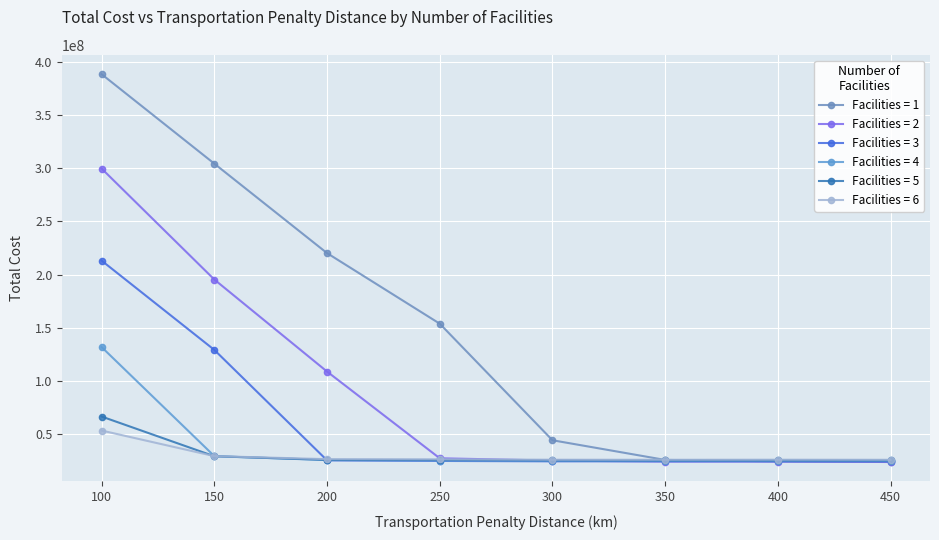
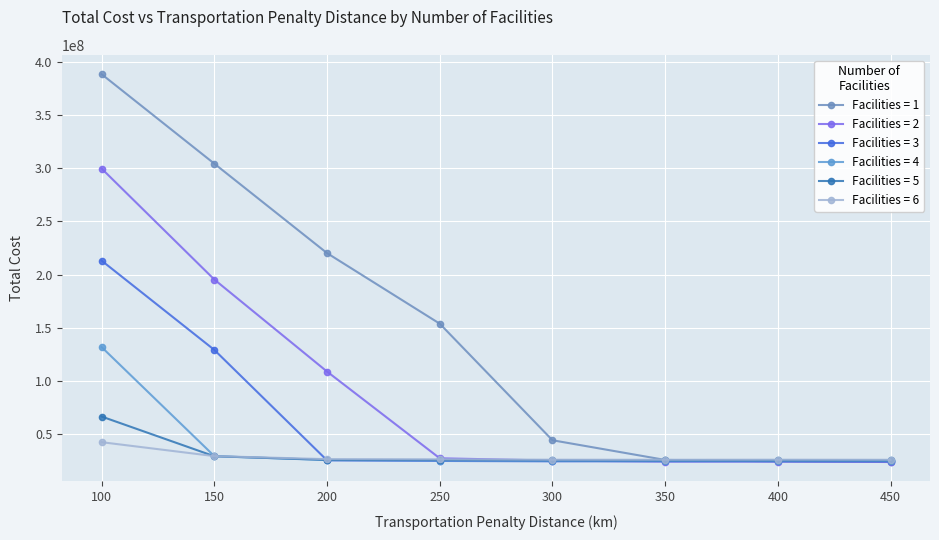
Facilities = 6, 100: 54000000 -> 43000000
